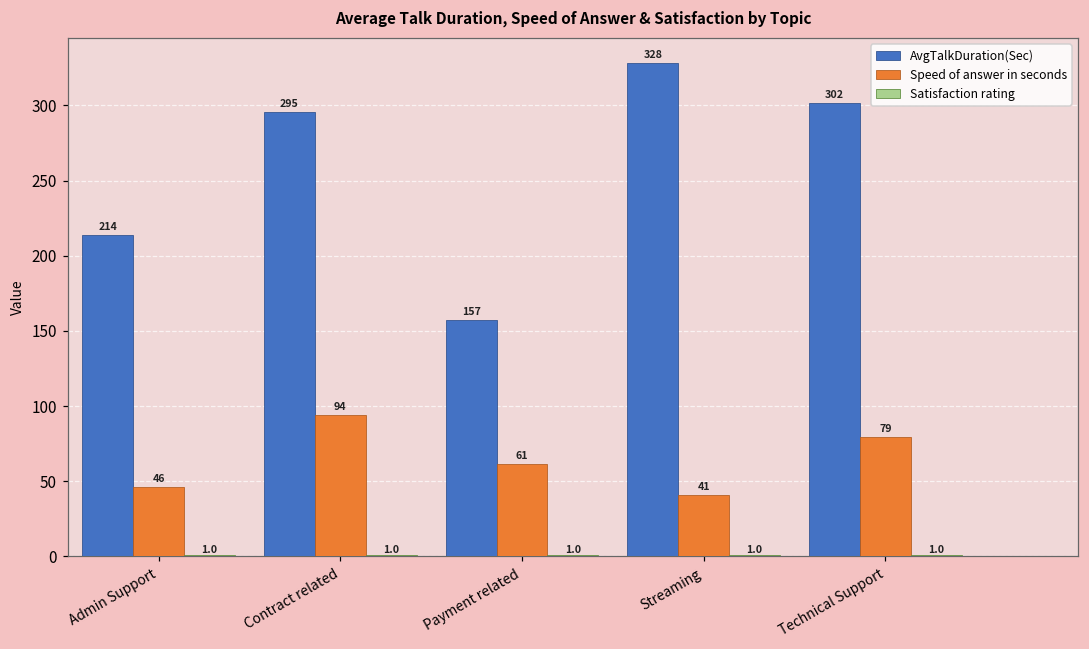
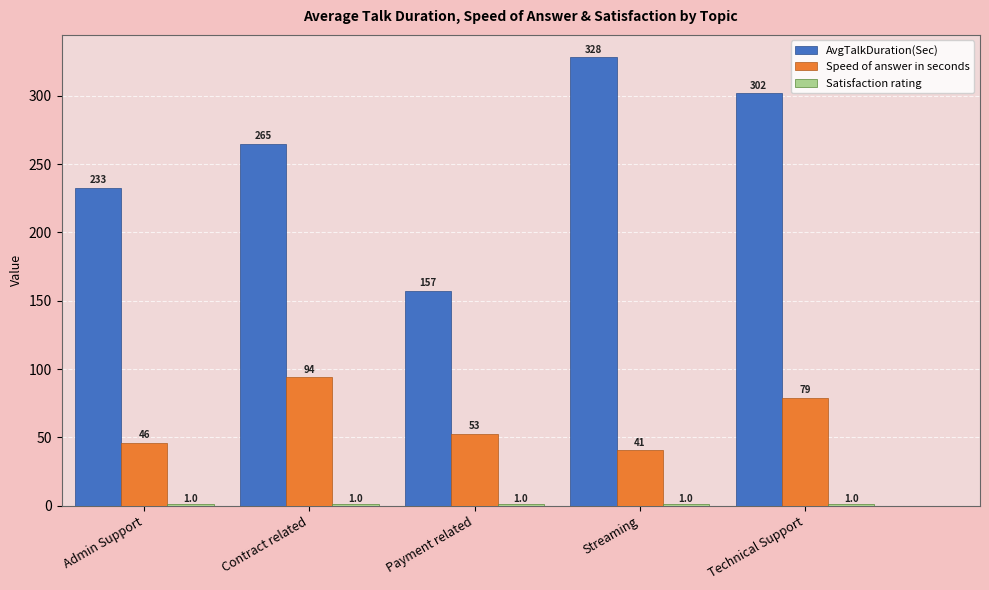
AvgTalkDuration(Sec), Admin Support: 214 -> 233
AvgTalkDuration(Sec), Contract related: 295 -> 265
Speed of answer in seconds, Payment related: 61 -> 53
